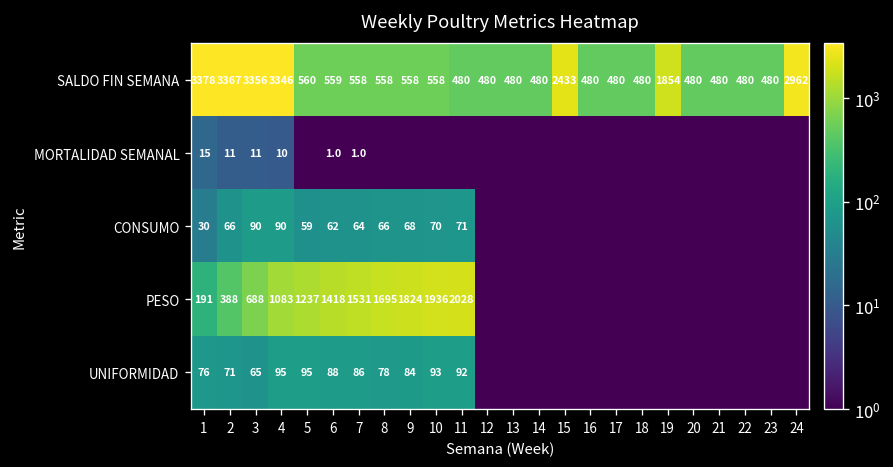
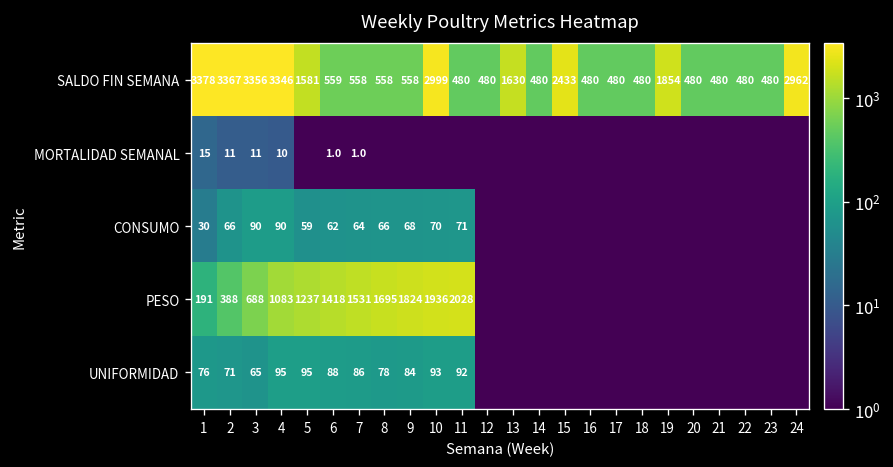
SALDO FIN SEMANA, 5: 560 -> 1581
SALDO FIN SEMANA, 10: 558 -> 2999
SALDO FIN SEMANA, 13: 480 -> 1630
